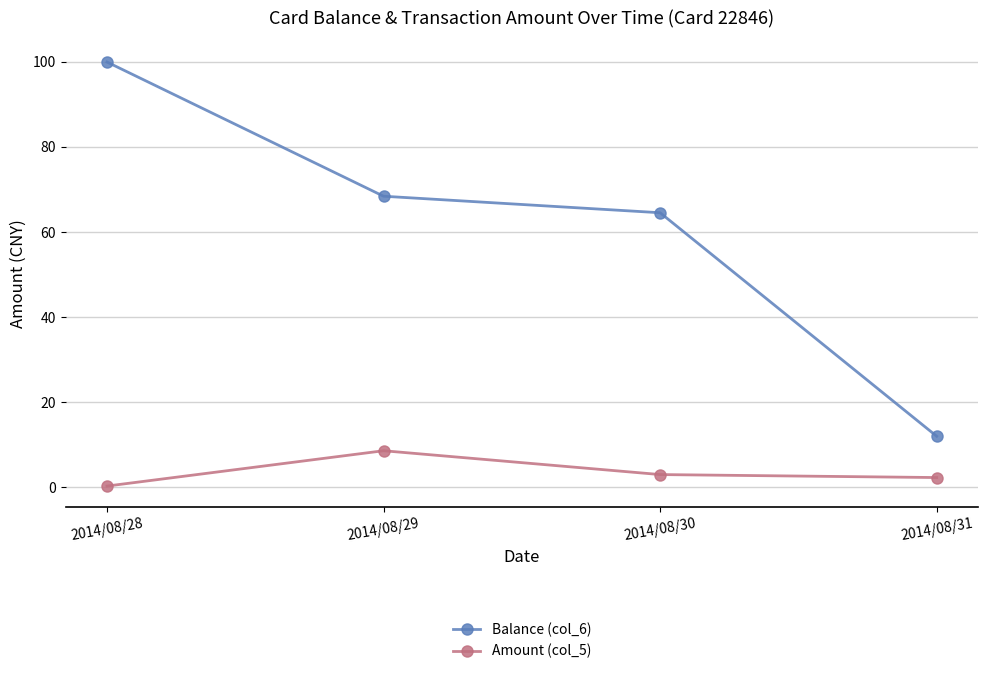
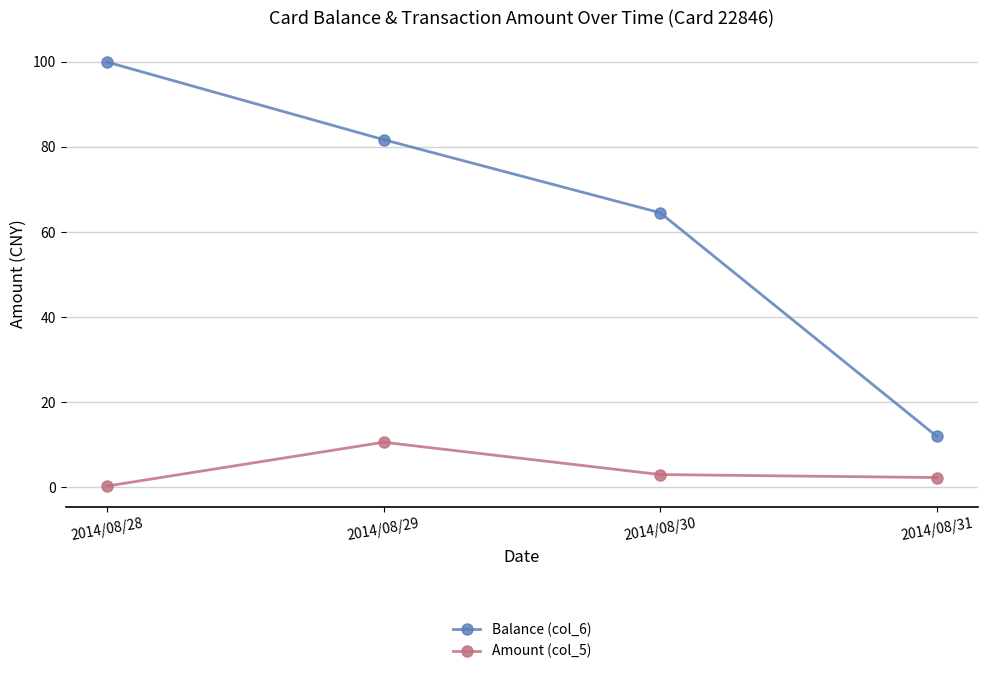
Balance (col_6), 2014/08/29: 68 -> 82
Amount (col_5), 2014/08/29: 9 -> 11
